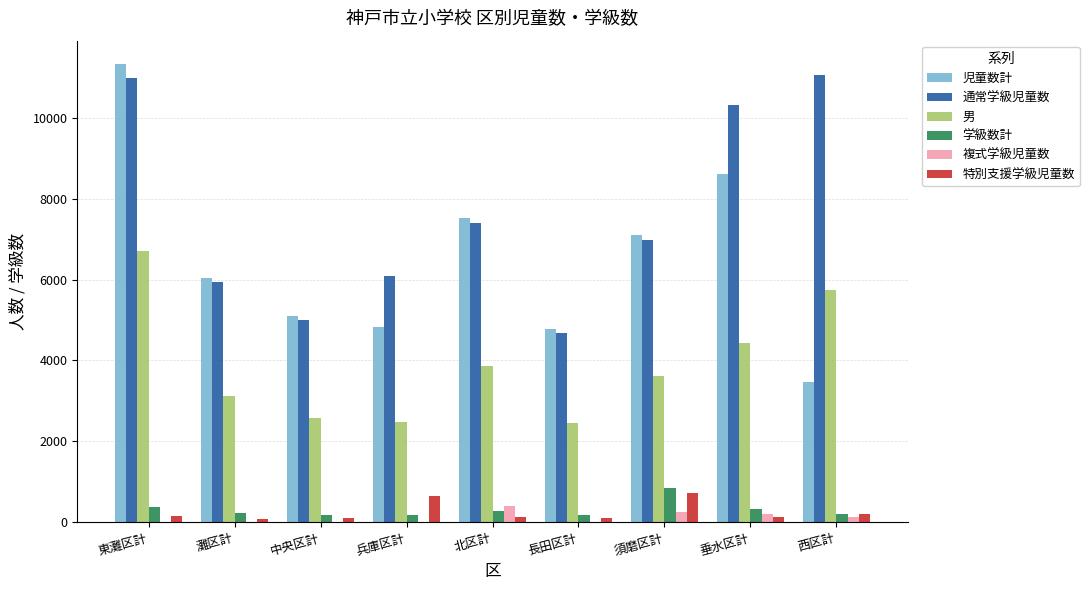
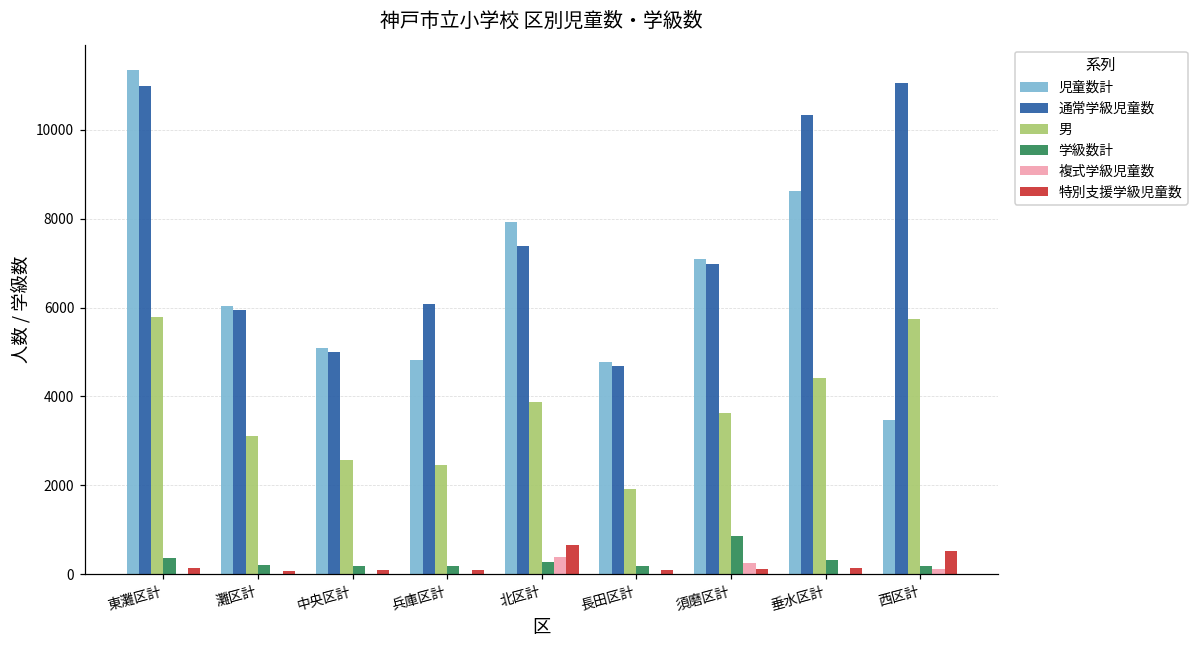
男, 東灘区計: 6700 -> 5800
特別支援学級児童数, 兵庫区計: 600 -> 100
児童数計, 北区計: 7500 -> 7900
特別支援学級児童数, 北区計: 100 -> 700
男, 長田区計: 2500 -> 1900
特別支援学級児童数, 須磨区計: 700 -> 100
複式学級児童数, 垂水区計: 200 -> 0
特別支援学級児童数, 西区計: 200 -> 500
